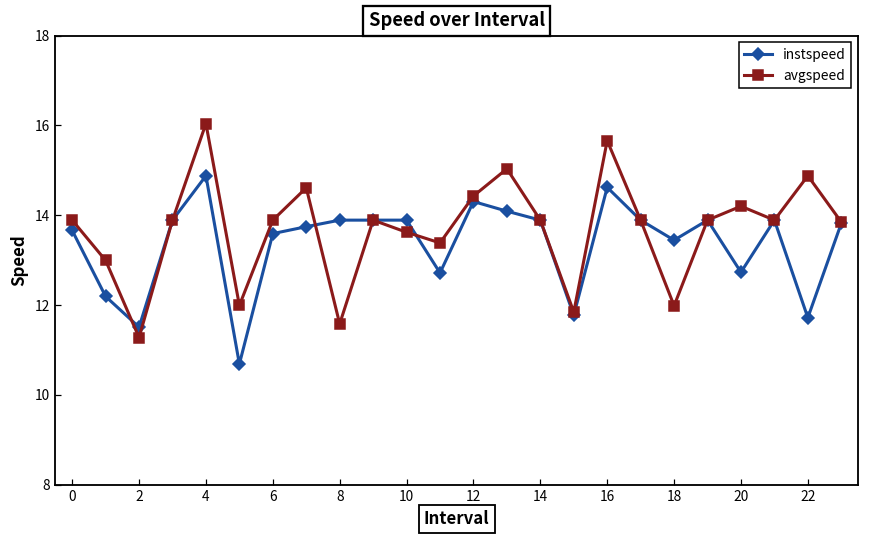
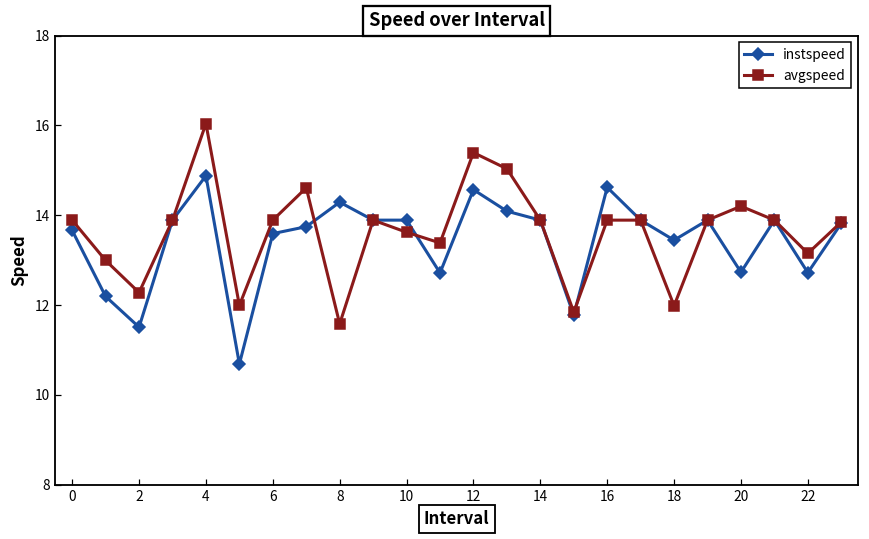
avgspeed, 2: 11.3 -> 12.3
instspeed, 8: 13.9 -> 14.3
instspeed, 12: 14.3 -> 14.6
avgspeed, 12: 14.4 -> 15.4
avgspeed, 16: 15.7 -> 13.9
instspeed, 22: 11.7 -> 12.7
avgspeed, 22: 14.9 -> 13.1
